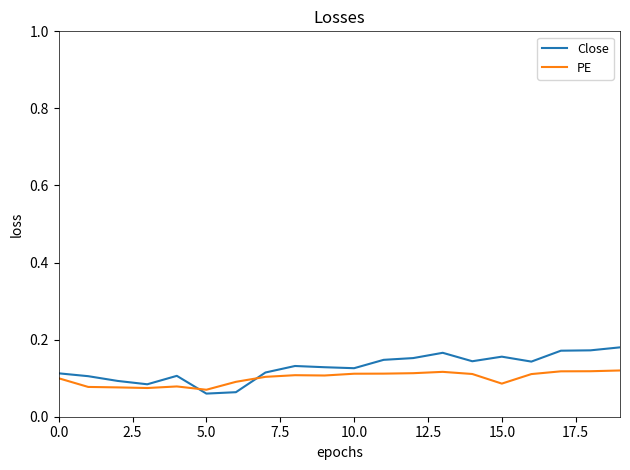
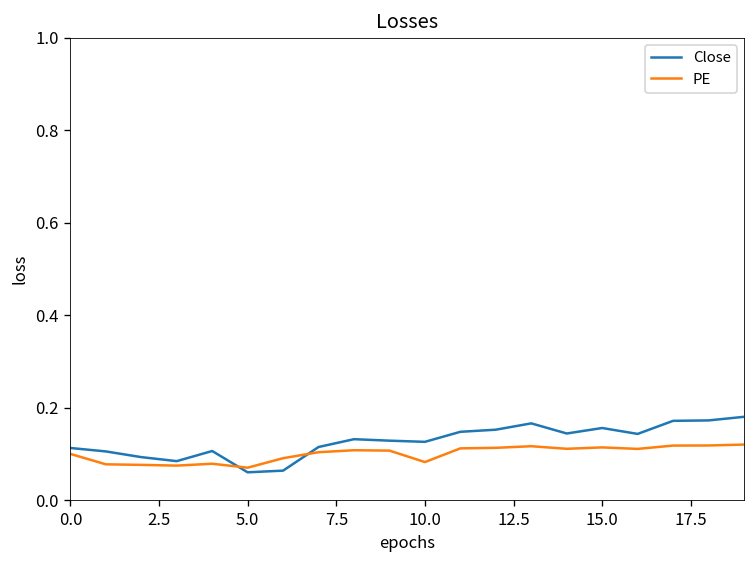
PE, 10.0: 0.11 -> 0.08
PE, 15.0: 0.09 -> 0.11
